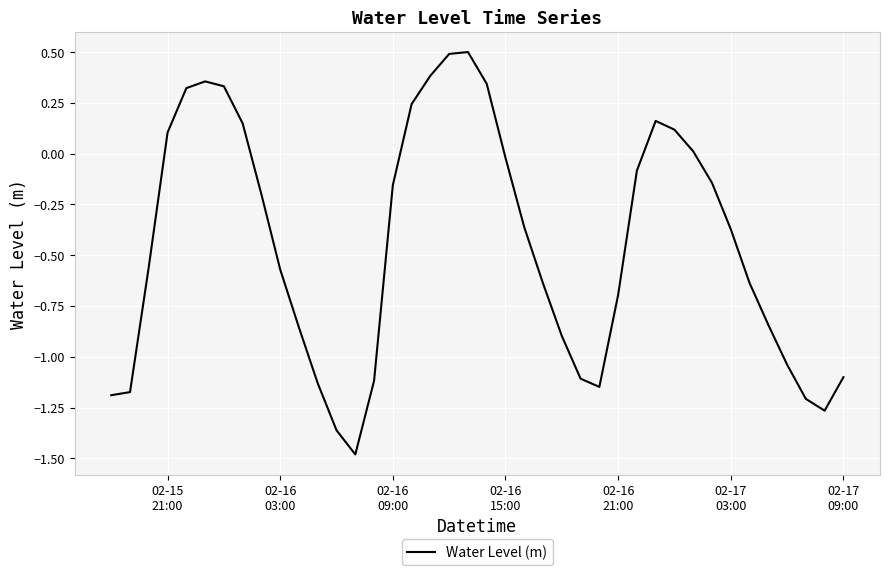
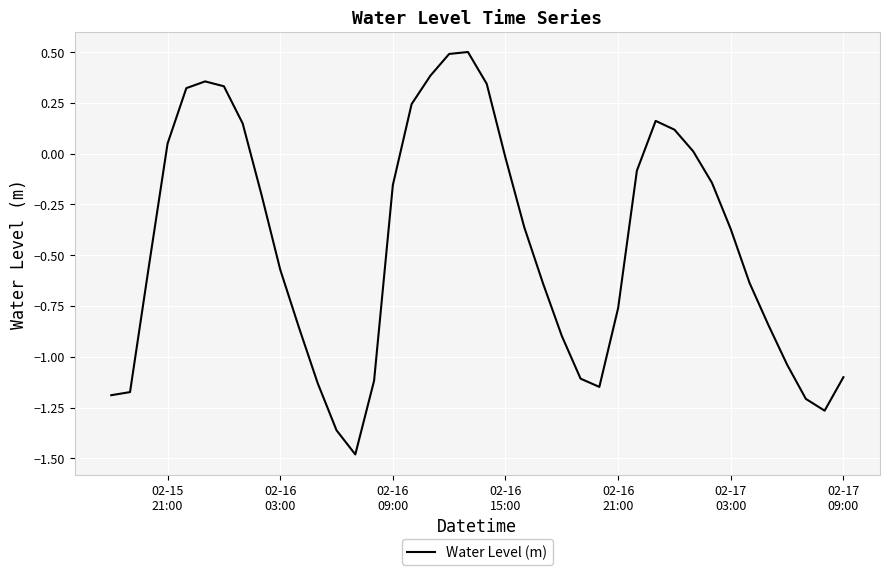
02-15 21:00: 0.10 -> 0.05
02-16 21:00: -0.70 -> -0.76
